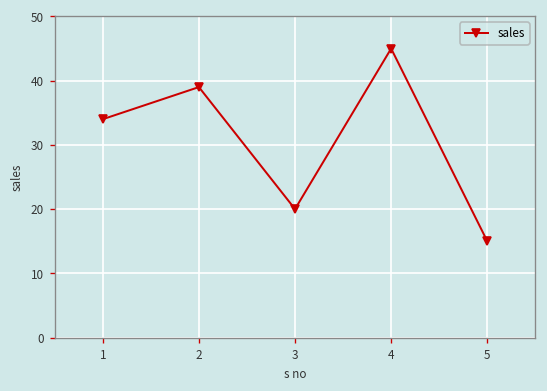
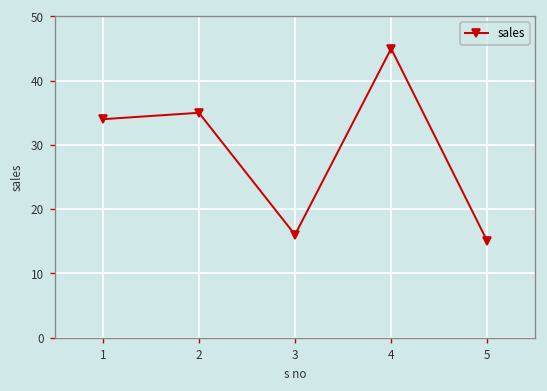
2: 39 -> 35
3: 20 -> 16
